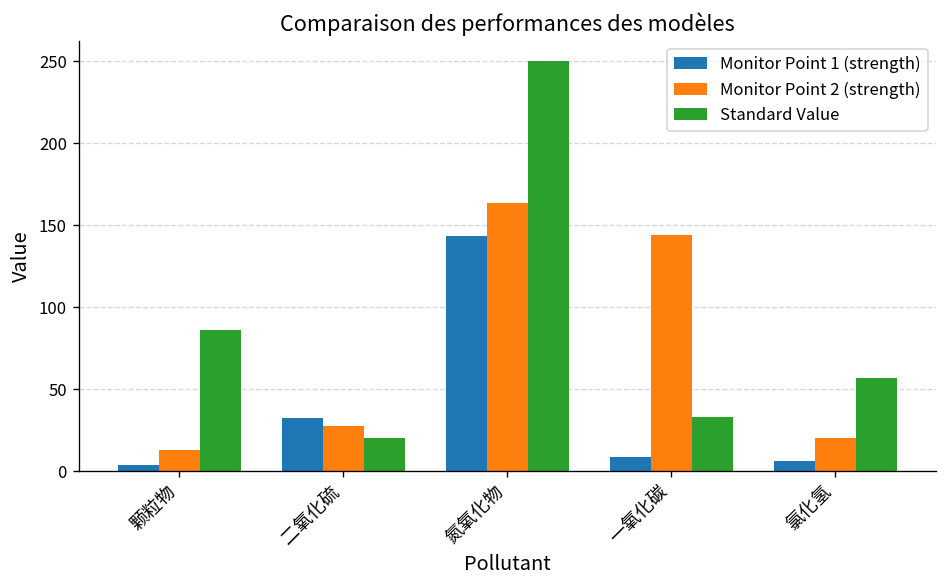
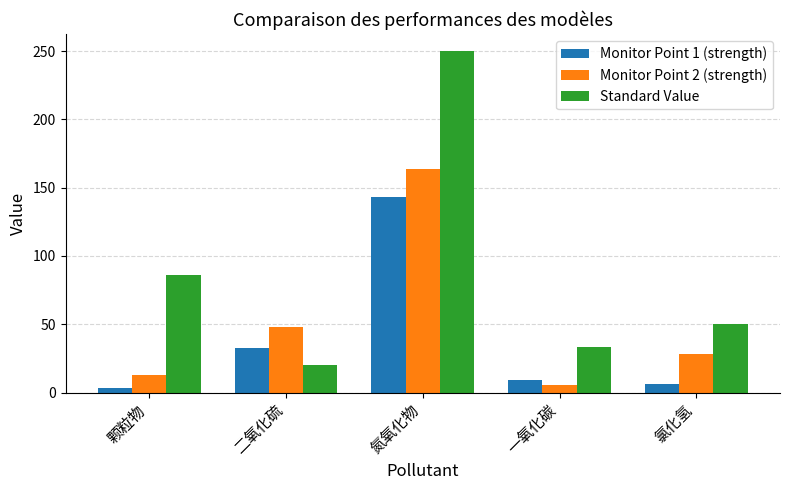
Monitor Point 2 (strength), 二氧化硫: 28 -> 48
Monitor Point 2 (strength), 一氧化碳: 144 -> 6
Monitor Point 2 (strength), 氯化氢: 20 -> 28
Standard Value, 氯化氢: 57 -> 50
